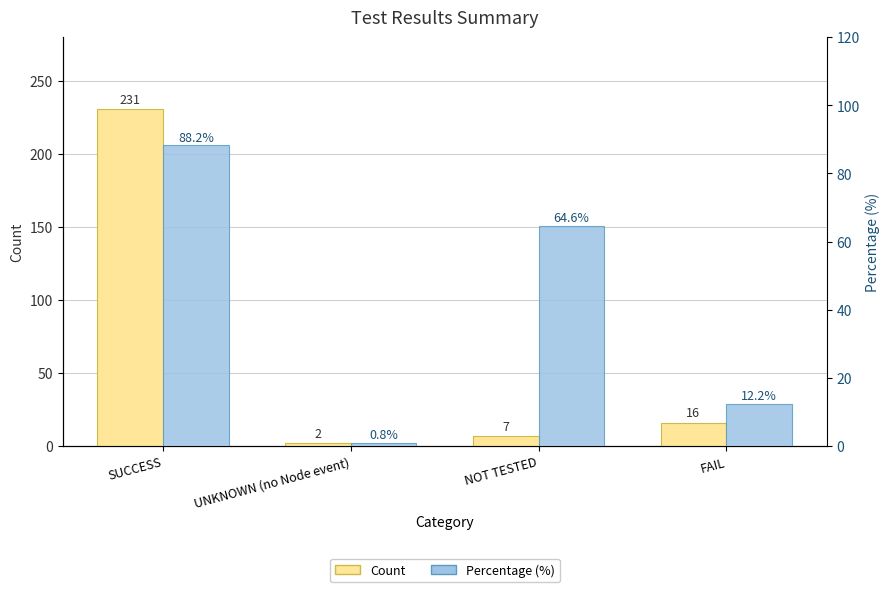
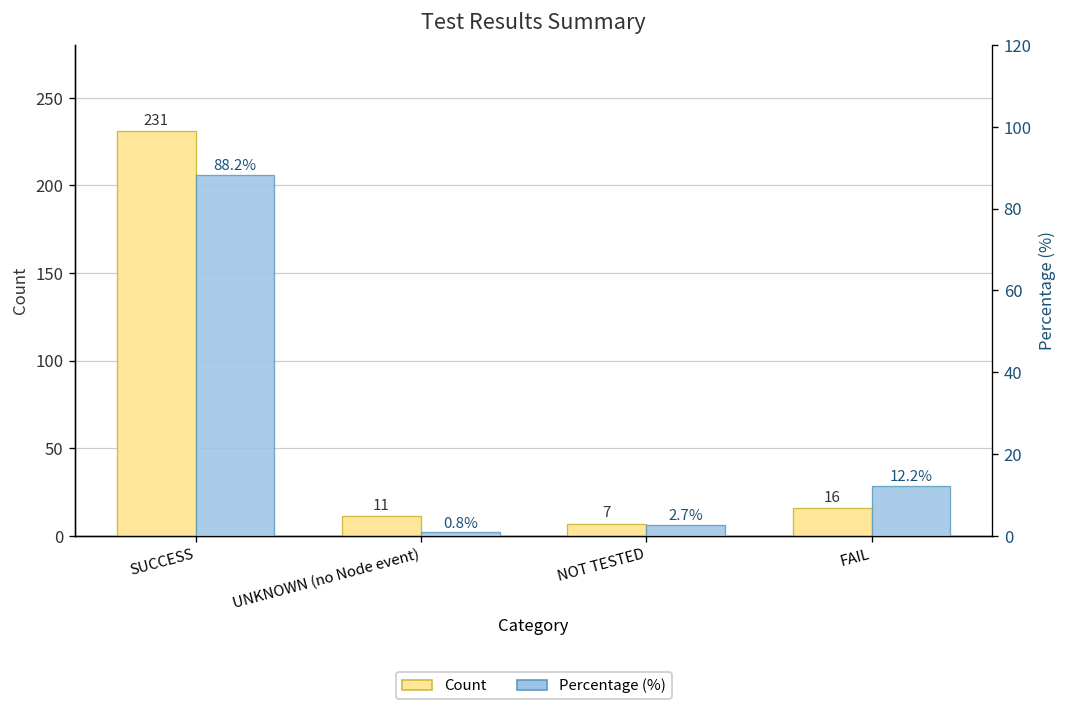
Count, UNKNOWN (no Node event): 2 -> 11
Percentage (%), NOT TESTED: 64.6% -> 2.7%
